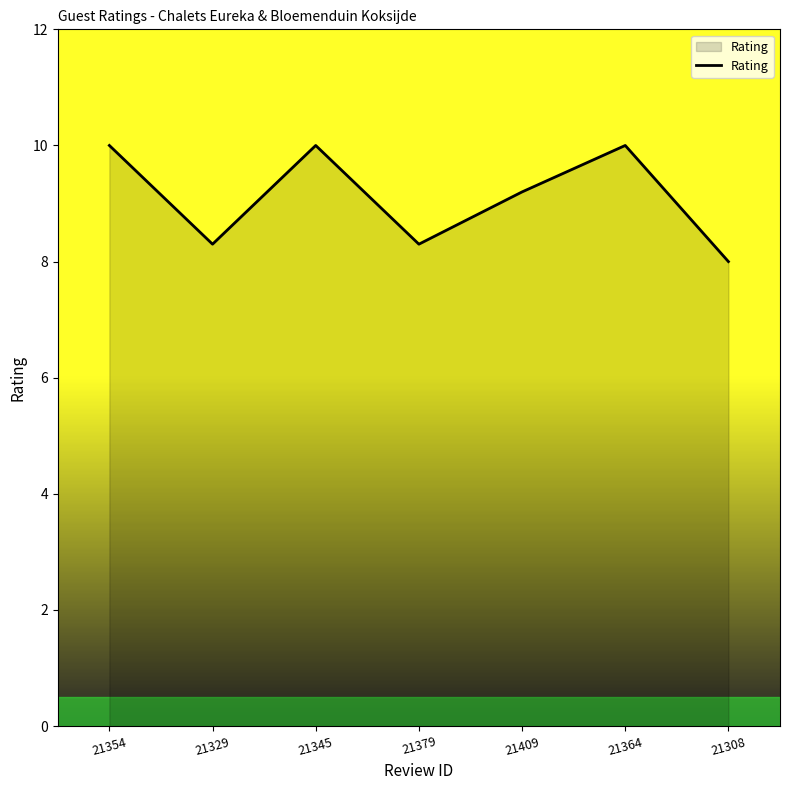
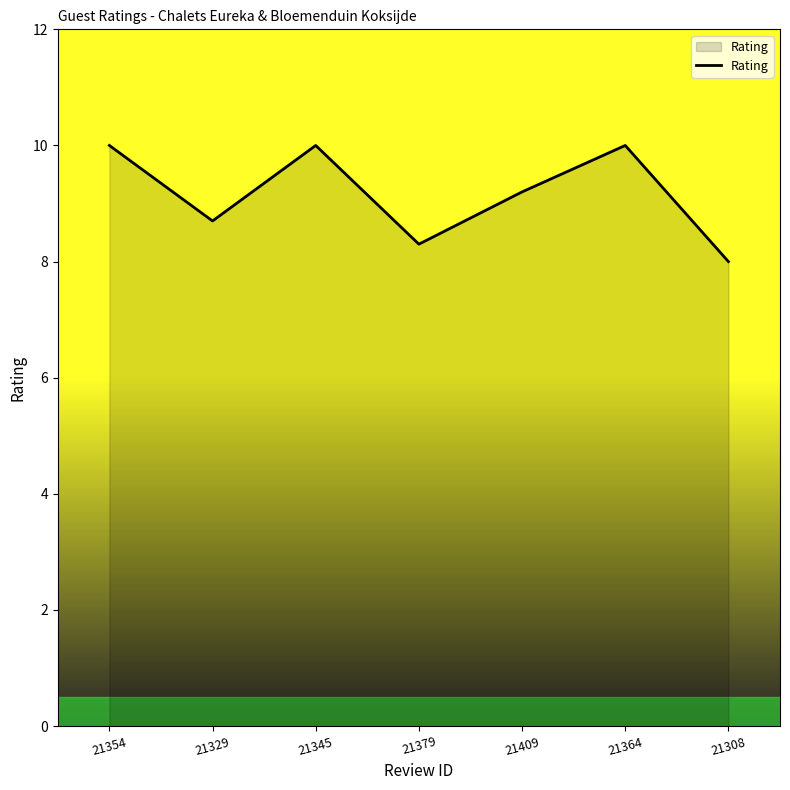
21329: 8.3 -> 8.7
